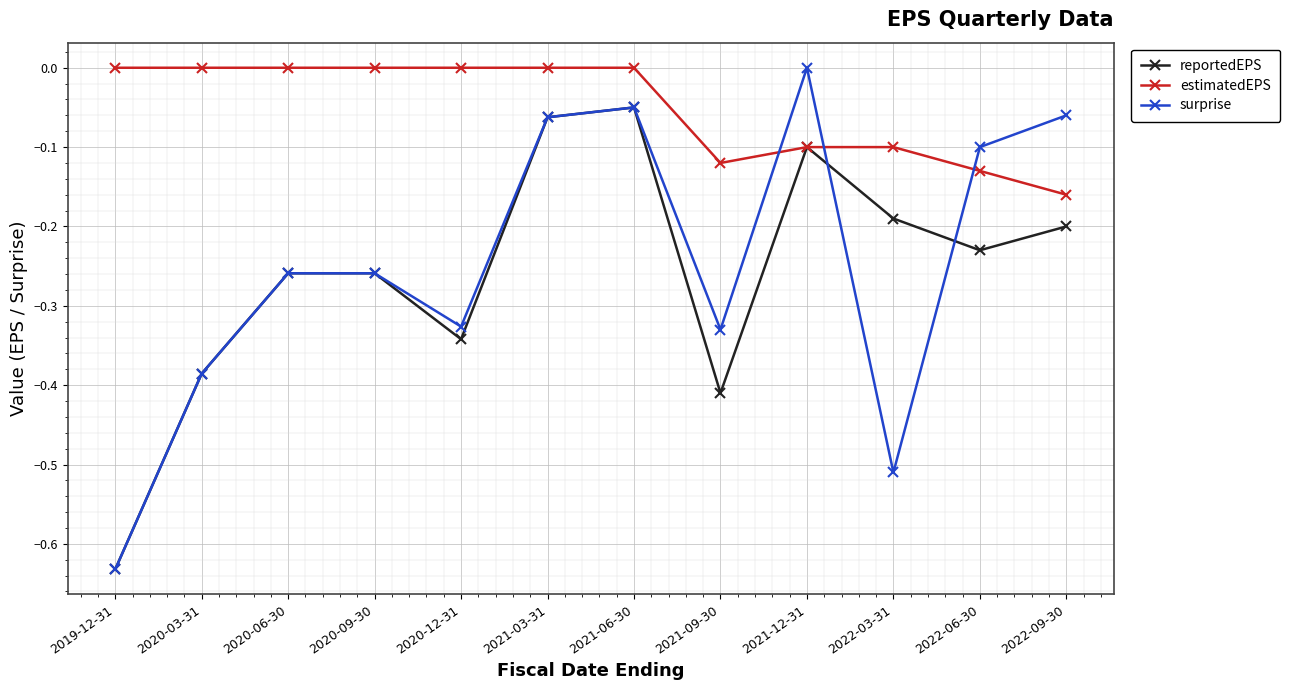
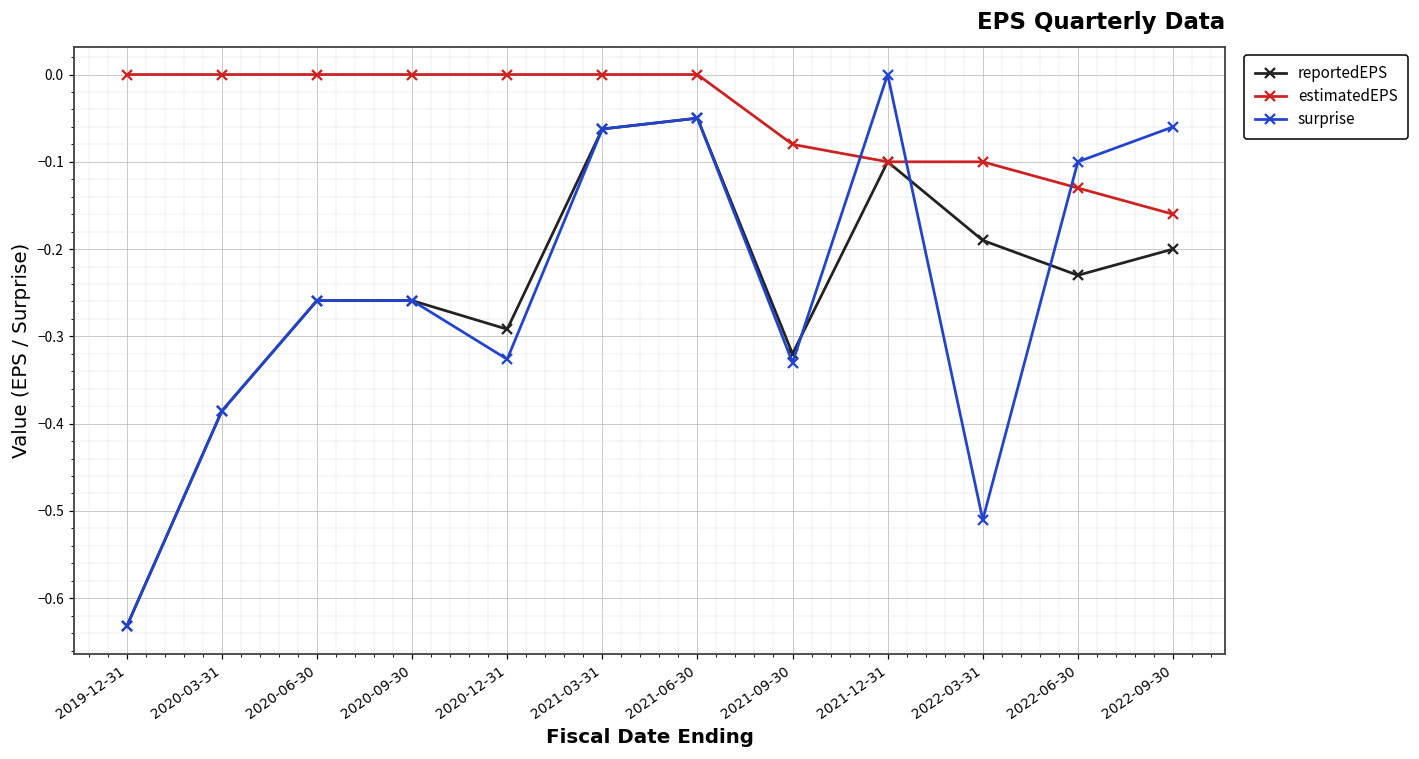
reportedEPS, 2020-12-31: -0.34 -> -0.29
reportedEPS, 2021-09-30: -0.41 -> -0.32
estimatedEPS, 2021-09-30: -0.12 -> -0.08
